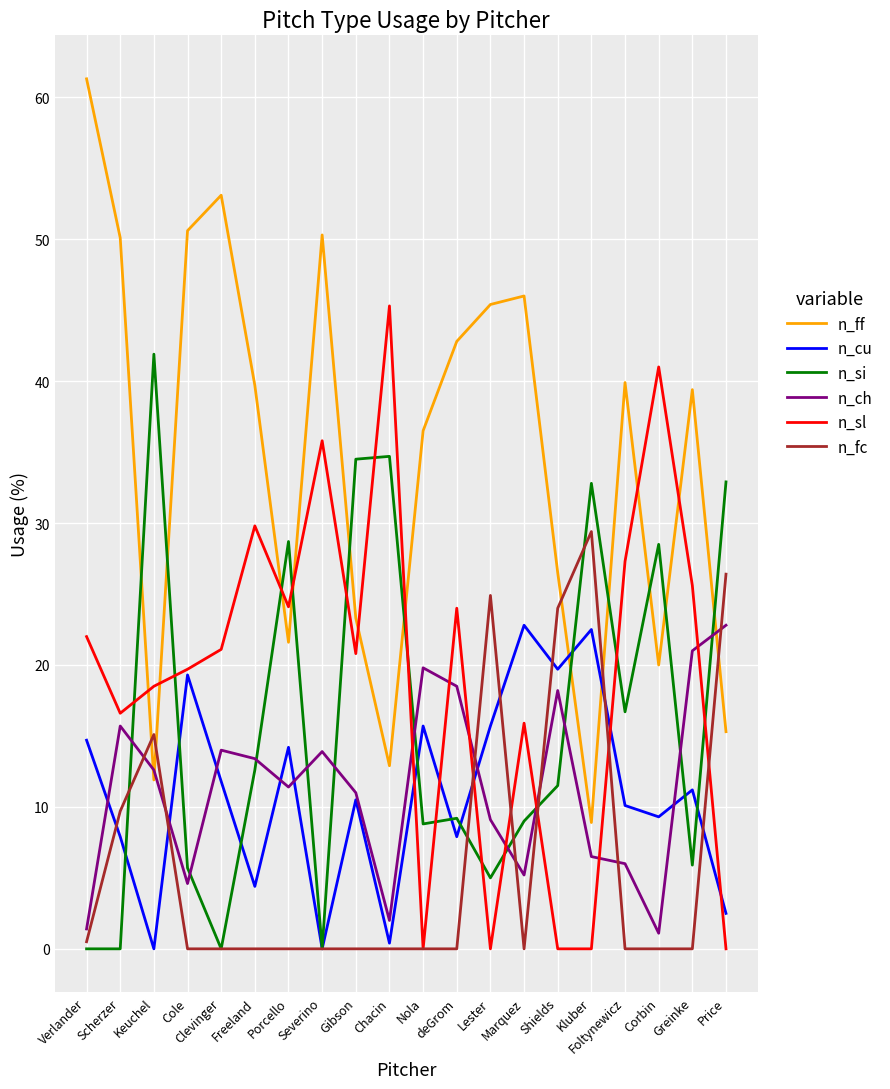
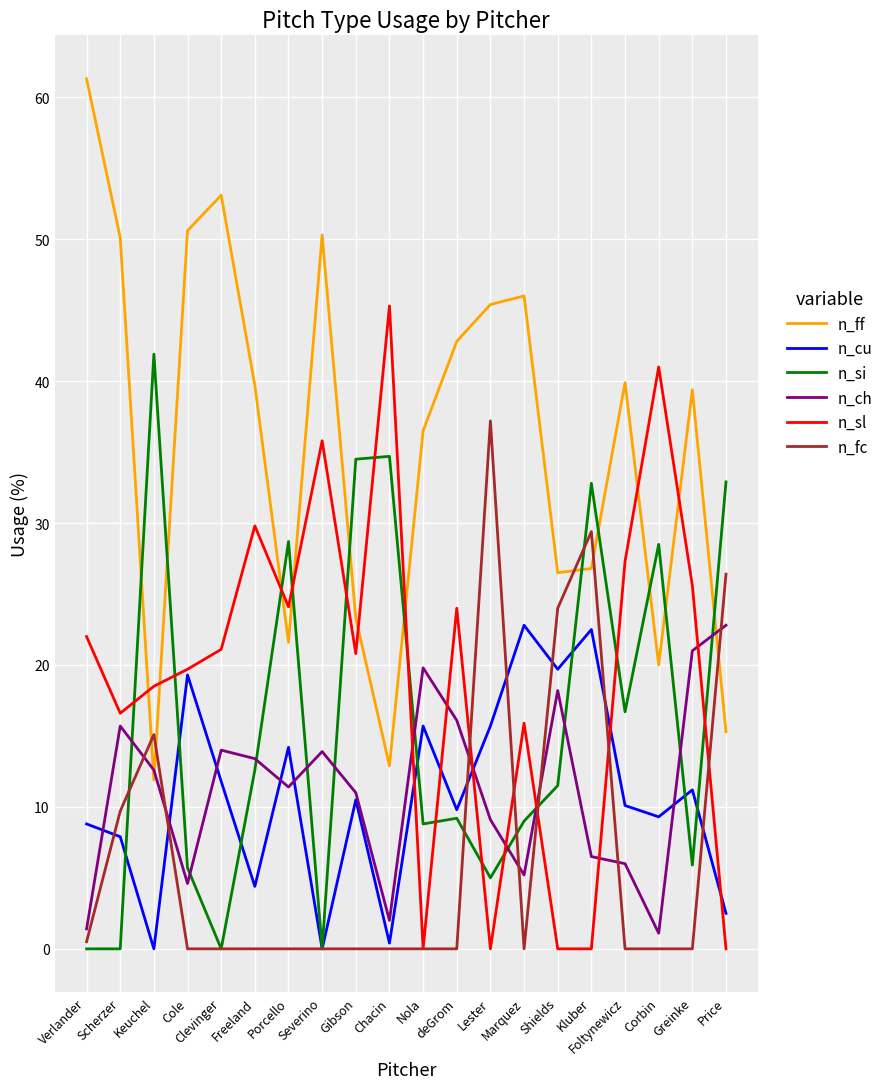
n_cu, Verlander: 14.7 -> 8.8
n_cu, deGrom: 7.9 -> 9.8
n_ch, deGrom: 18.5 -> 16.1
n_fc, Lester: 24.9 -> 37.2
n_ff, Kluber: 8.9 -> 26.8
